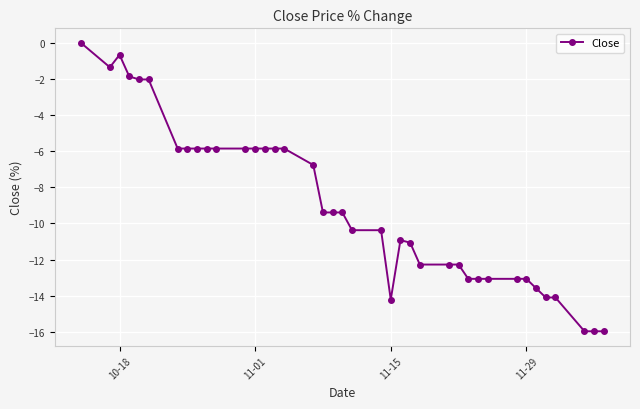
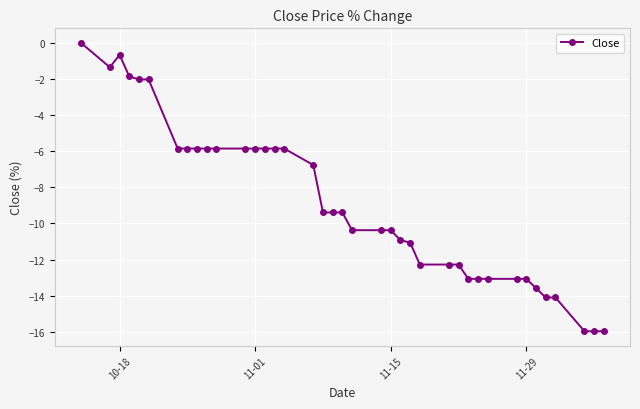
11-15: -14.2 -> -10.4
